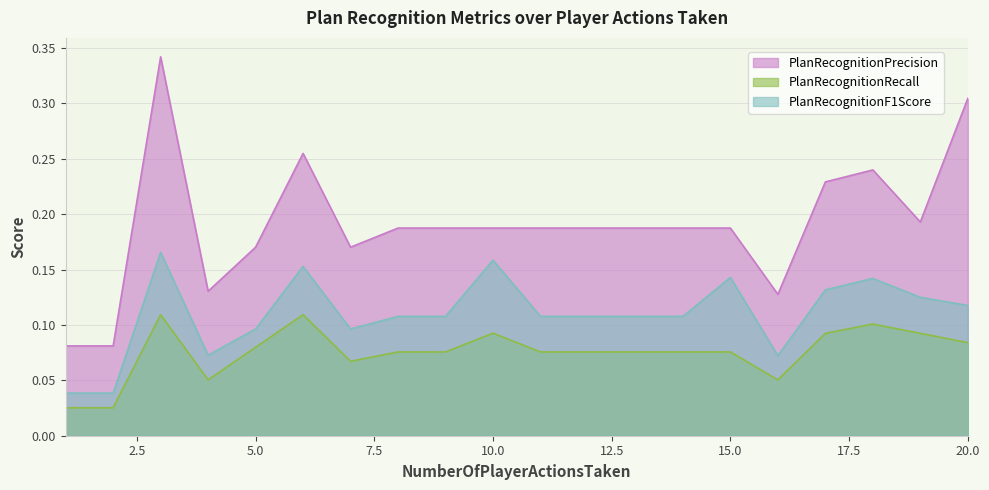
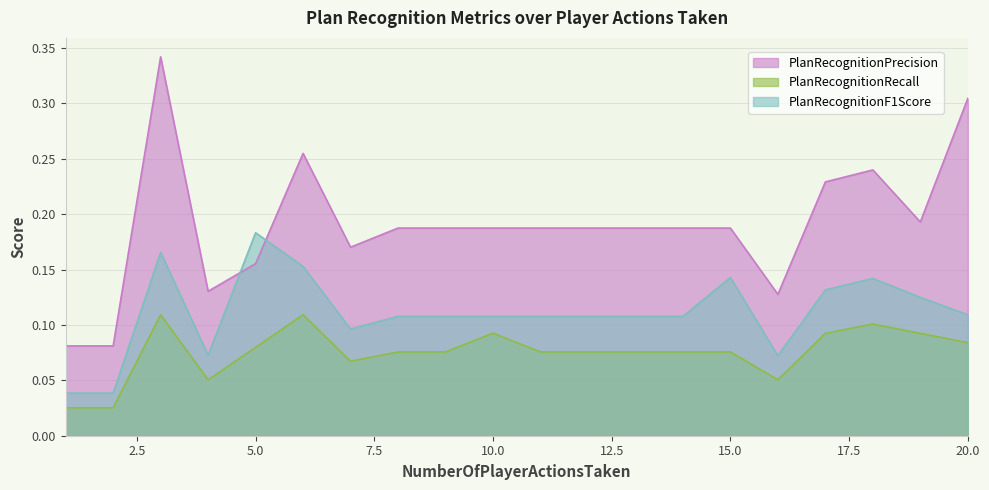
PlanRecognitionPrecision, 5.0: 0.170 -> 0.155
PlanRecognitionF1Score, 5.0: 0.096 -> 0.183
PlanRecognitionF1Score, 10.0: 0.159 -> 0.108
PlanRecognitionF1Score, 20.0: 0.118 -> 0.109
